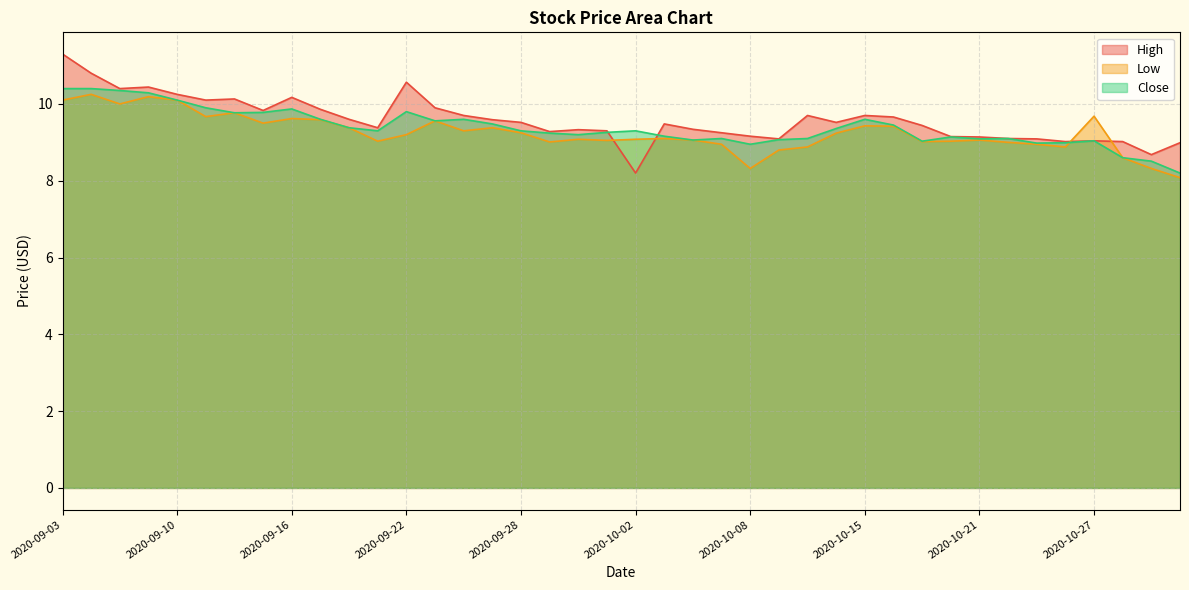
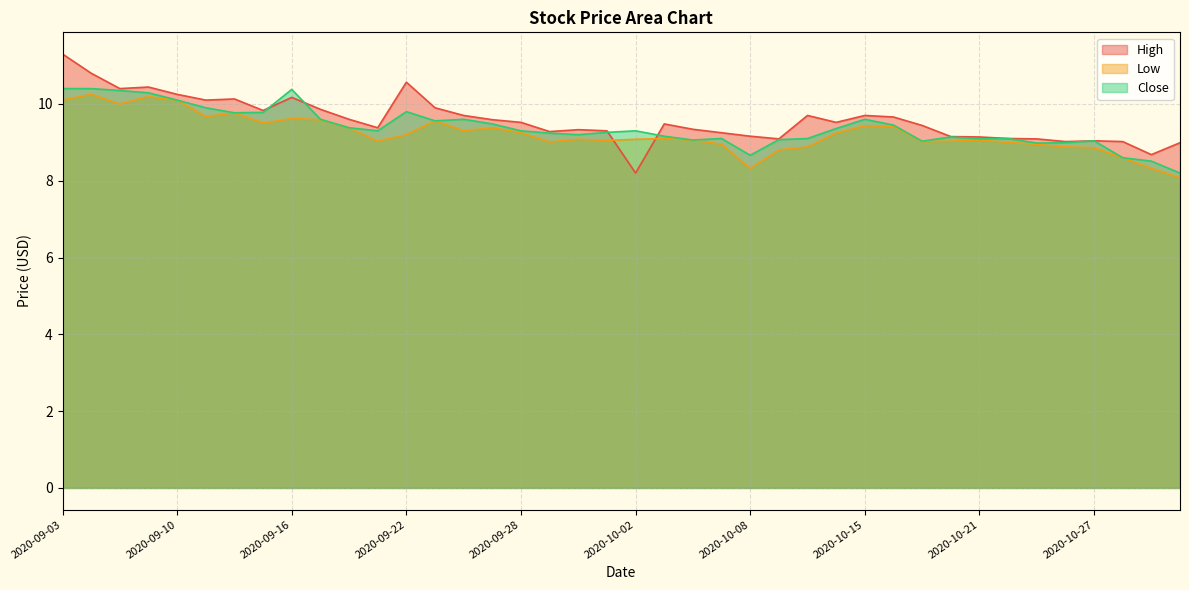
Close, 2020-09-16: 9.9 -> 10.4
Close, 2020-10-08: 8.9 -> 8.7
Low, 2020-10-27: 9.7 -> 8.9
